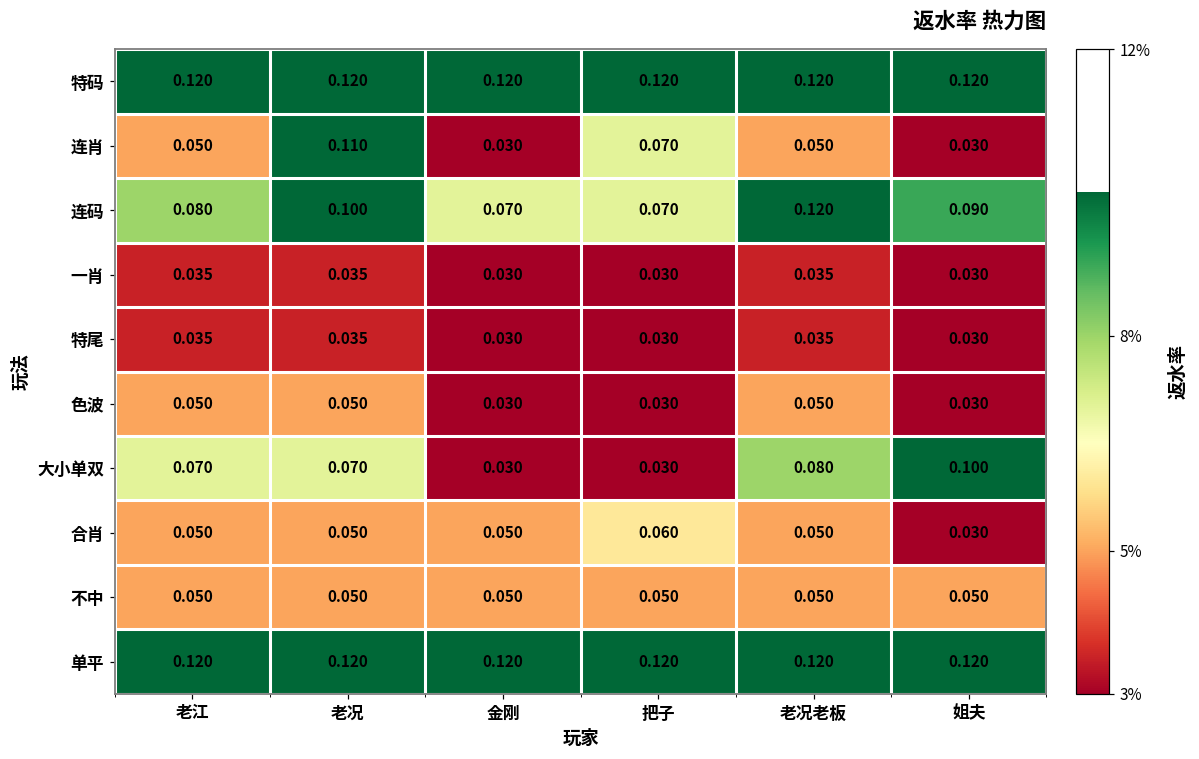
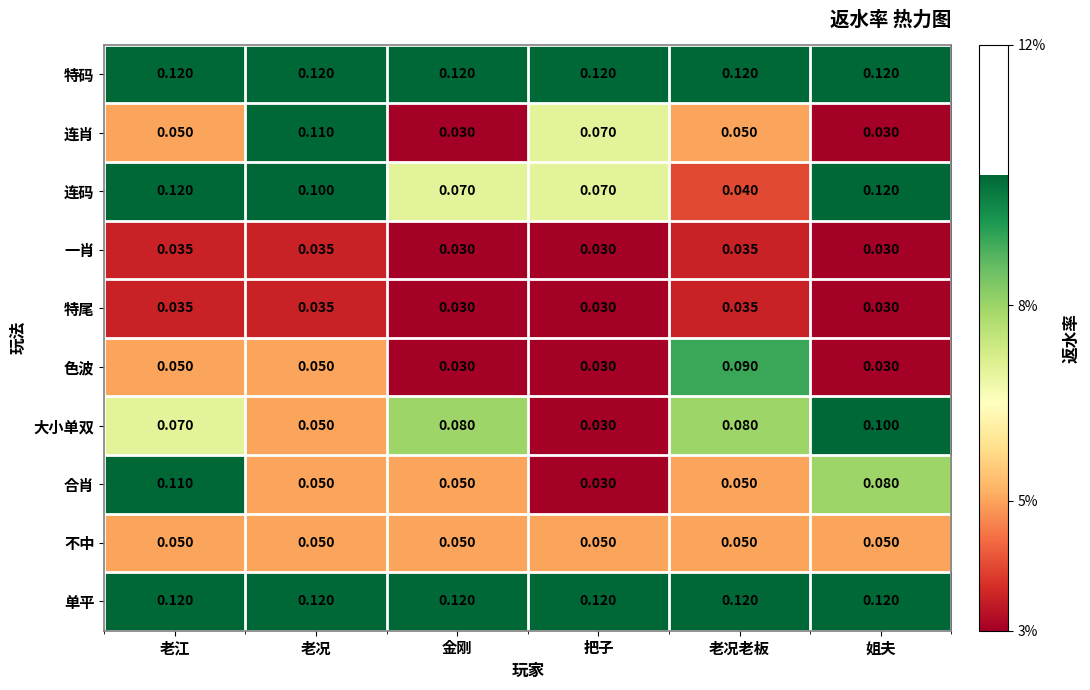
连码, 老江: 0.080 -> 0.120
连码, 老况老板: 0.120 -> 0.040
连码, 姐夫: 0.090 -> 0.120
色波, 老况老板: 0.050 -> 0.090
大小单双, 老况: 0.070 -> 0.050
大小单双, 金刚: 0.030 -> 0.080
合肖, 老江: 0.050 -> 0.110
合肖, 把子: 0.060 -> 0.030
合肖, 姐夫: 0.030 -> 0.080
